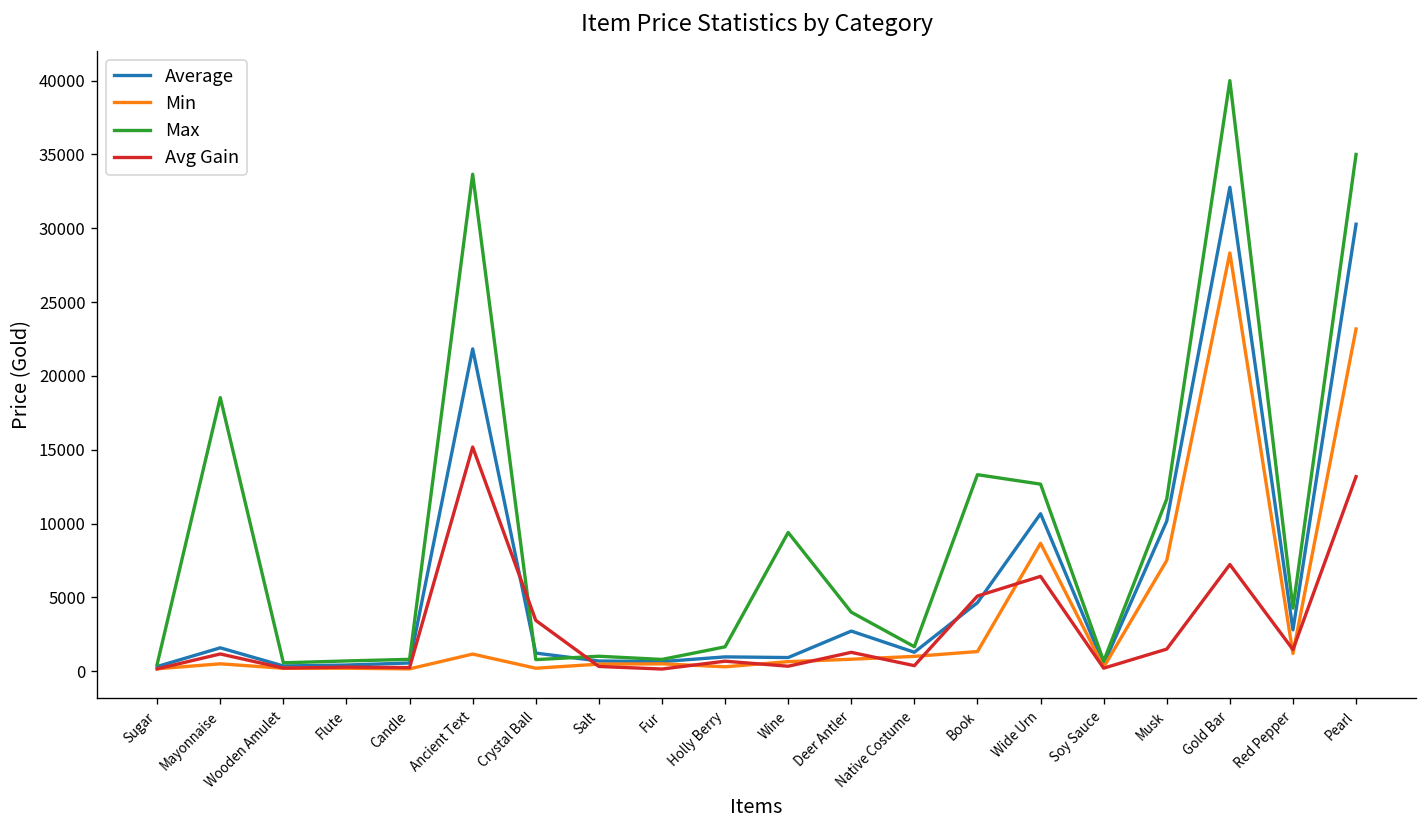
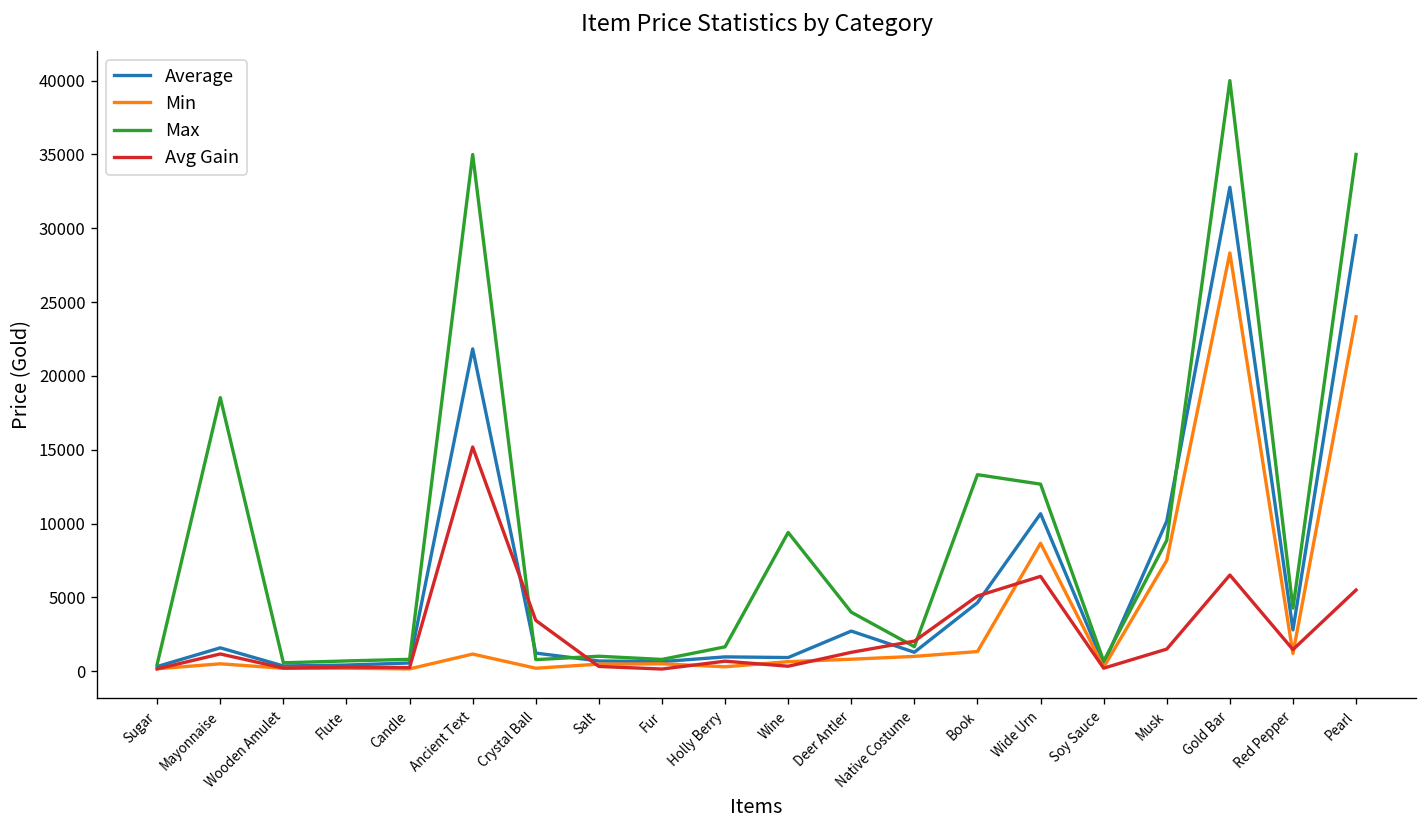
Max, Ancient Text: 33700 -> 35000
Avg Gain, Native Costume: 400 -> 2000
Max, Musk: 11700 -> 8900
Avg Gain, Gold Bar: 7200 -> 6500
Average, Pearl: 30300 -> 29500
Min, Pearl: 23200 -> 24000
Avg Gain, Pearl: 13200 -> 5500
